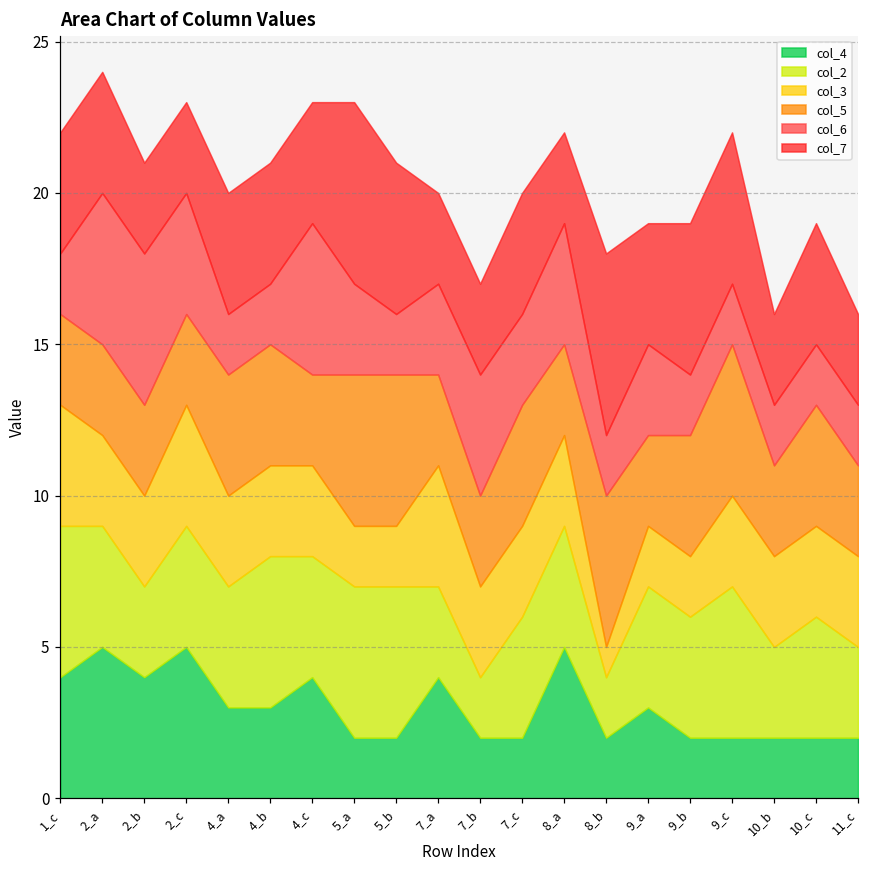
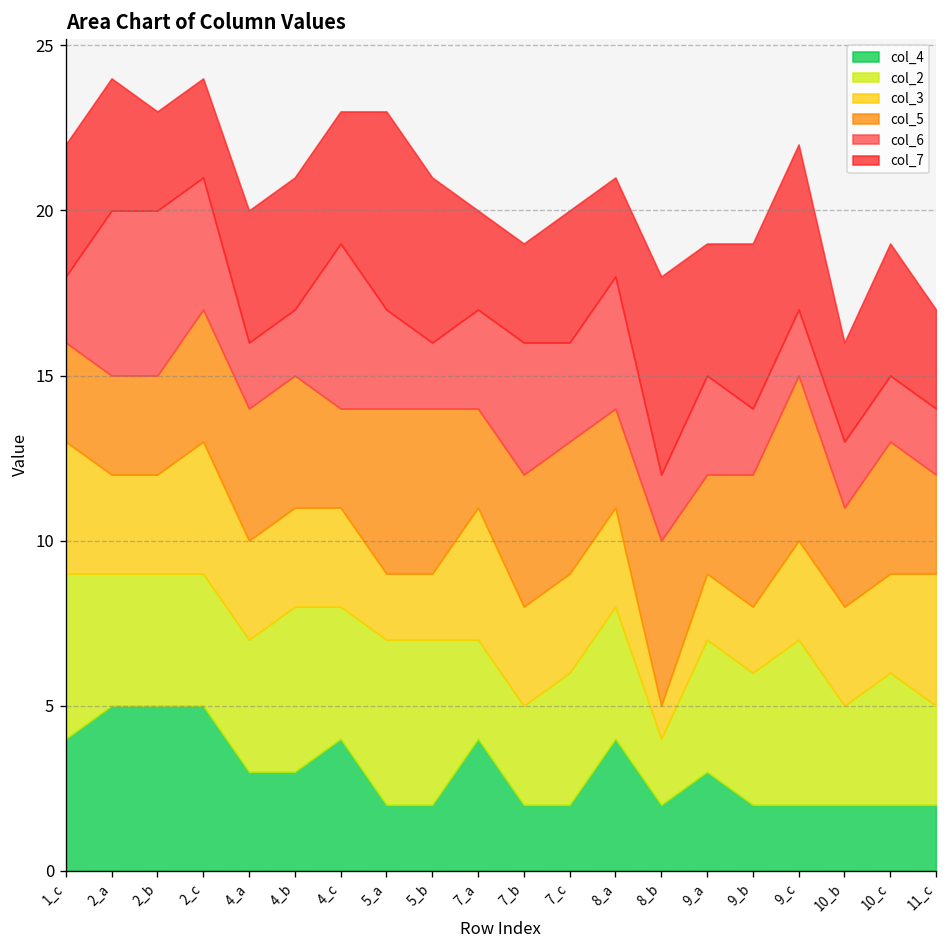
col_4, 2_b: 4 -> 5
col_2, 2_b: 3 -> 4
col_5, 2_c: 3 -> 4
col_2, 7_b: 2 -> 3
col_5, 7_b: 3 -> 4
col_4, 8_a: 5 -> 4
col_3, 11_c: 3 -> 4
